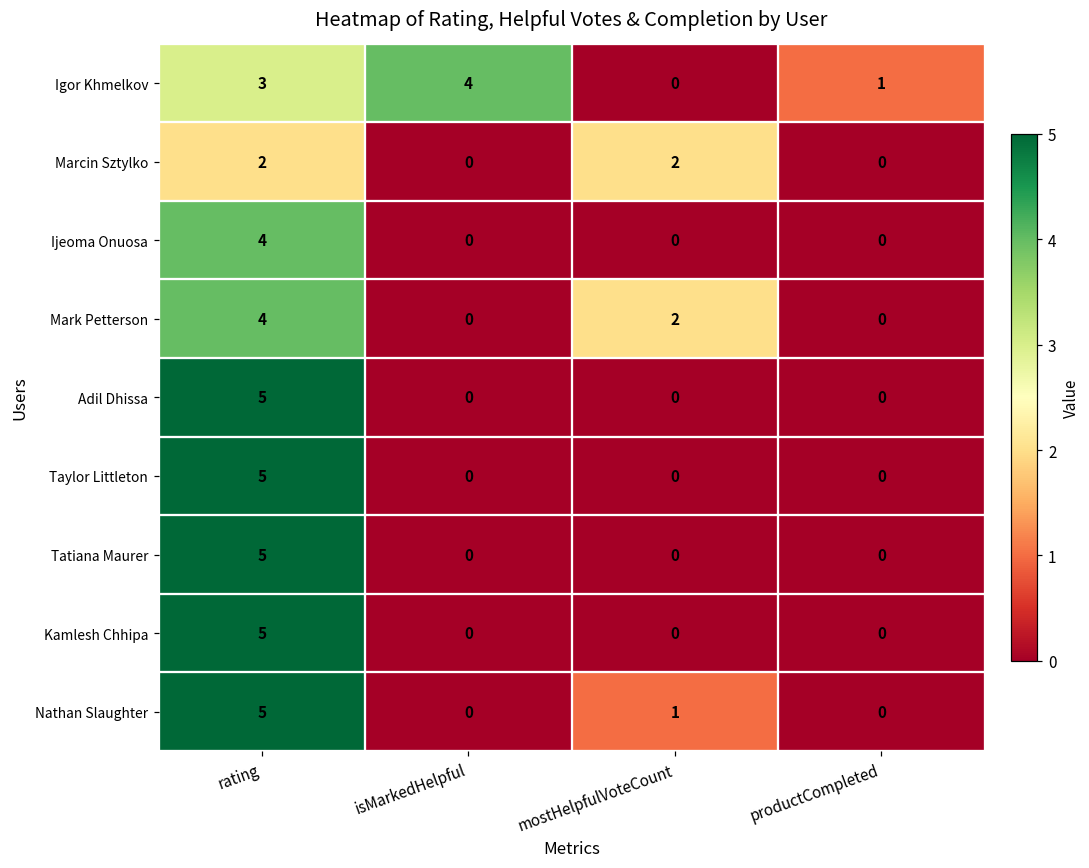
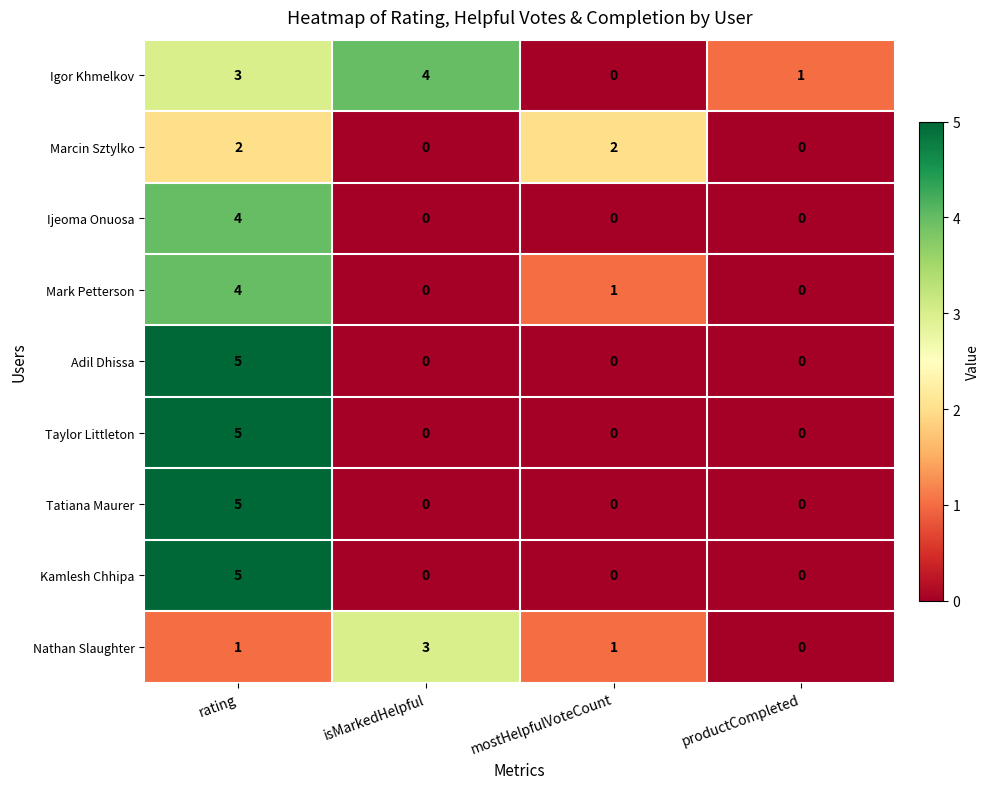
Mark Petterson, mostHelpfulVoteCount: 2 -> 1
Nathan Slaughter, rating: 5 -> 1
Nathan Slaughter, isMarkedHelpful: 0 -> 3
